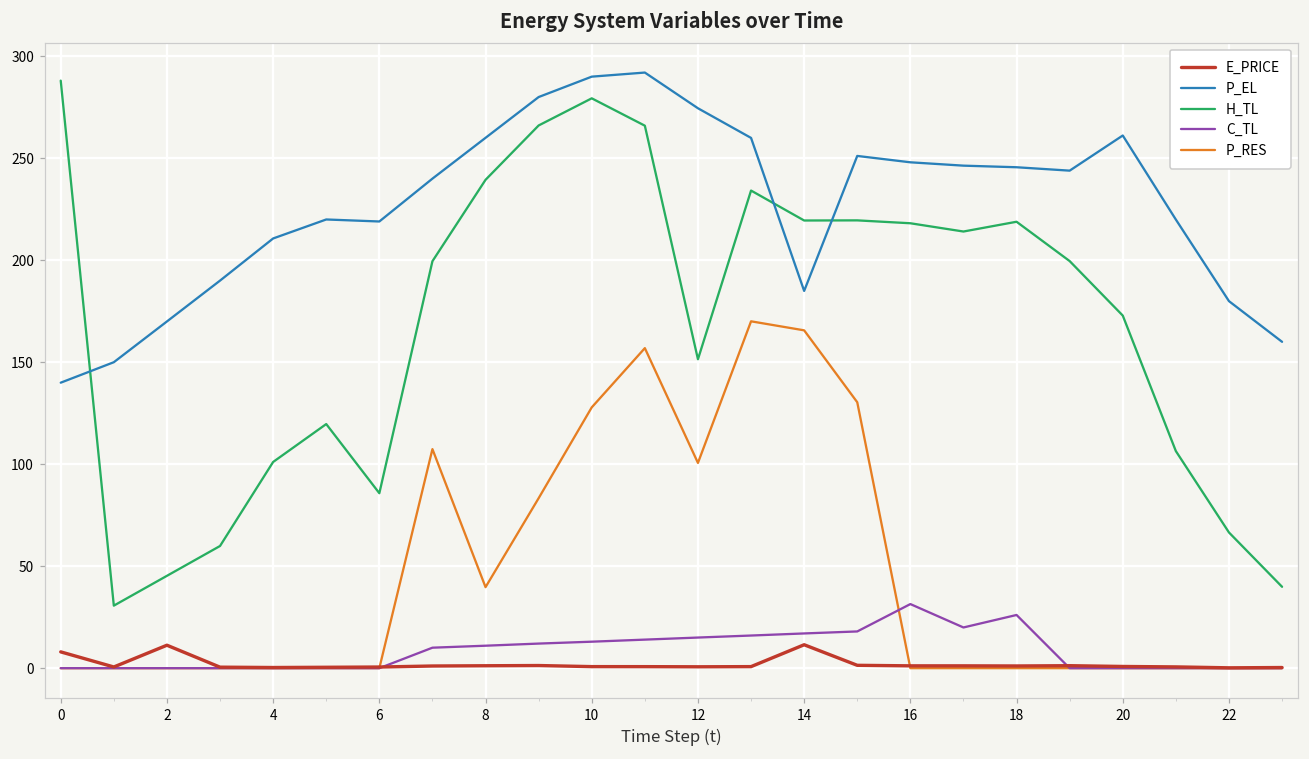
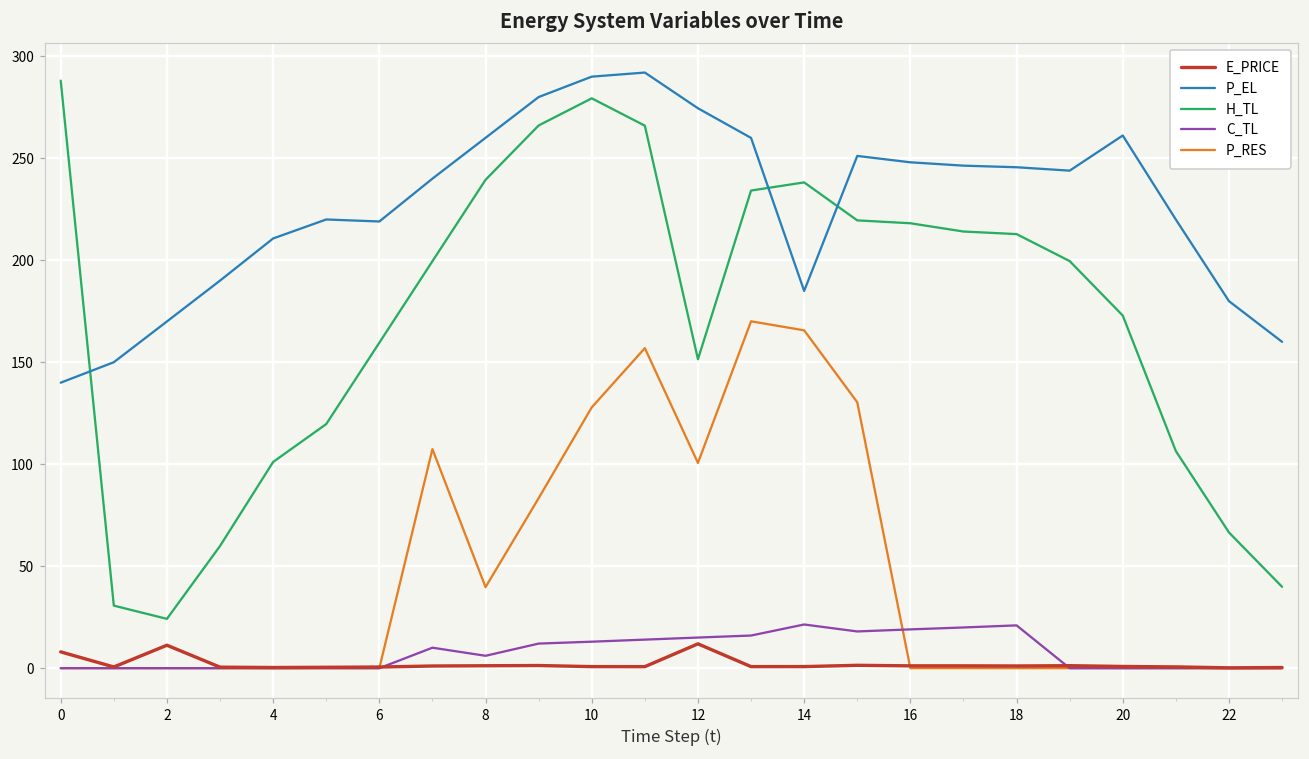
H_TL, 2: 45 -> 24
H_TL, 6: 86 -> 160
C_TL, 8: 11 -> 6
E_PRICE, 12: 1 -> 12
E_PRICE, 14: 11 -> 1
H_TL, 14: 219 -> 238
C_TL, 14: 17 -> 21
C_TL, 16: 31 -> 19
H_TL, 18: 219 -> 213
C_TL, 18: 26 -> 21
